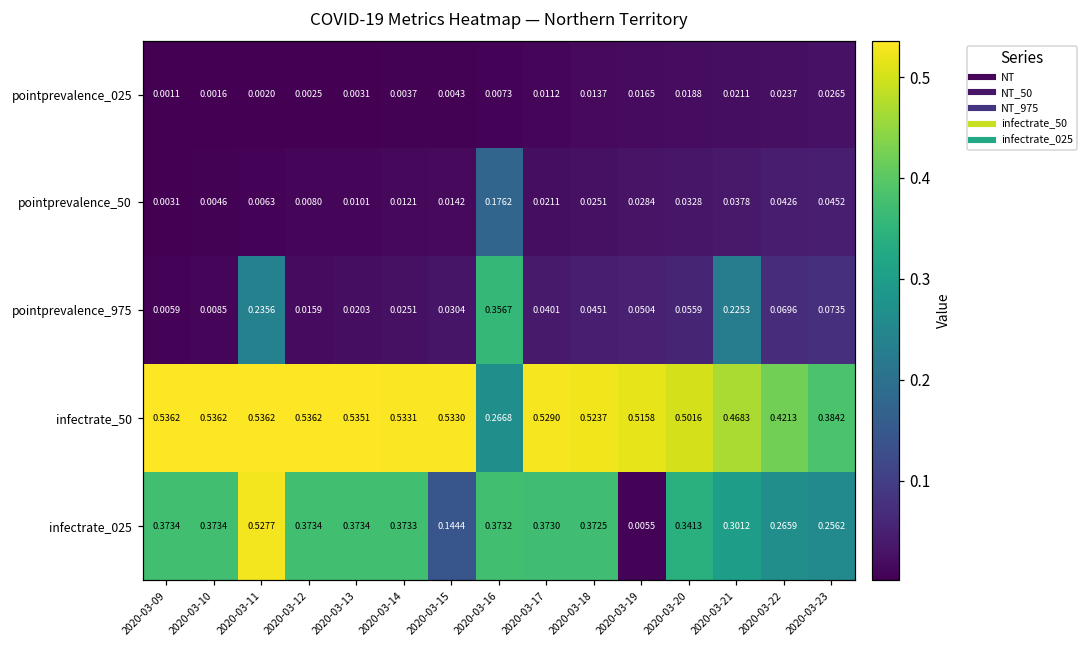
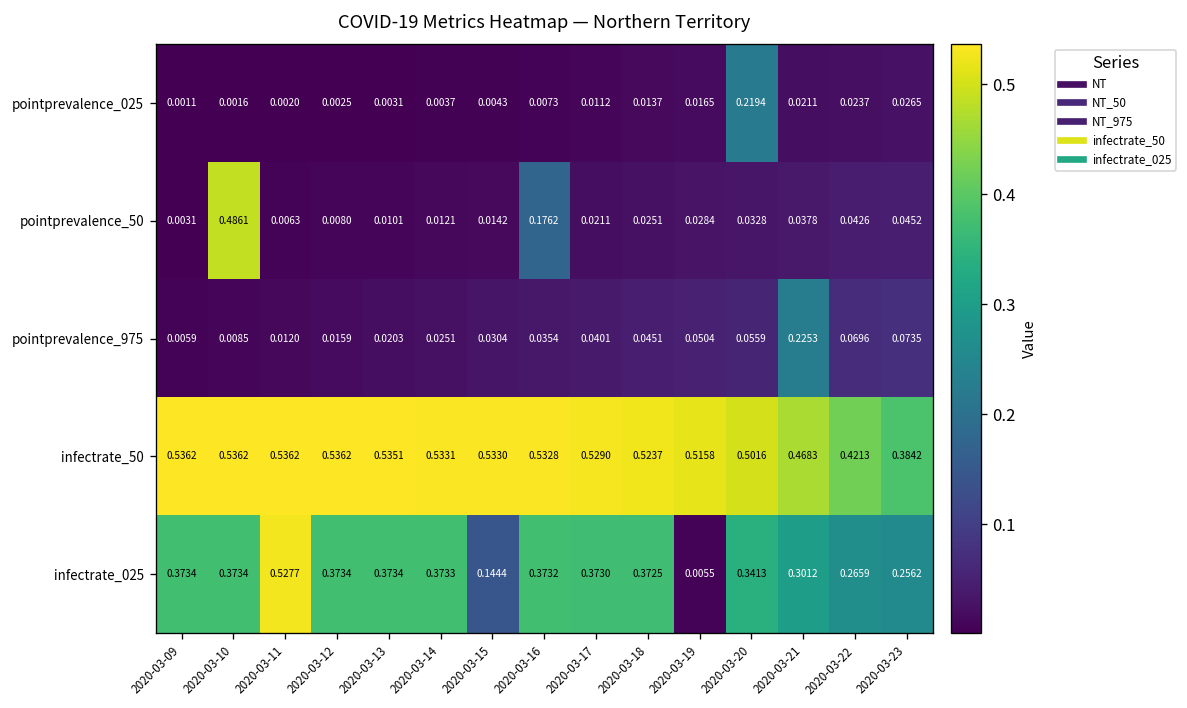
pointprevalence_025, 2020-03-20: 0.0188 -> 0.2194
pointprevalence_50, 2020-03-10: 0.0046 -> 0.4861
pointprevalence_975, 2020-03-11: 0.2356 -> 0.0120
pointprevalence_975, 2020-03-16: 0.3567 -> 0.0354
infectrate_50, 2020-03-16: 0.2668 -> 0.5328
